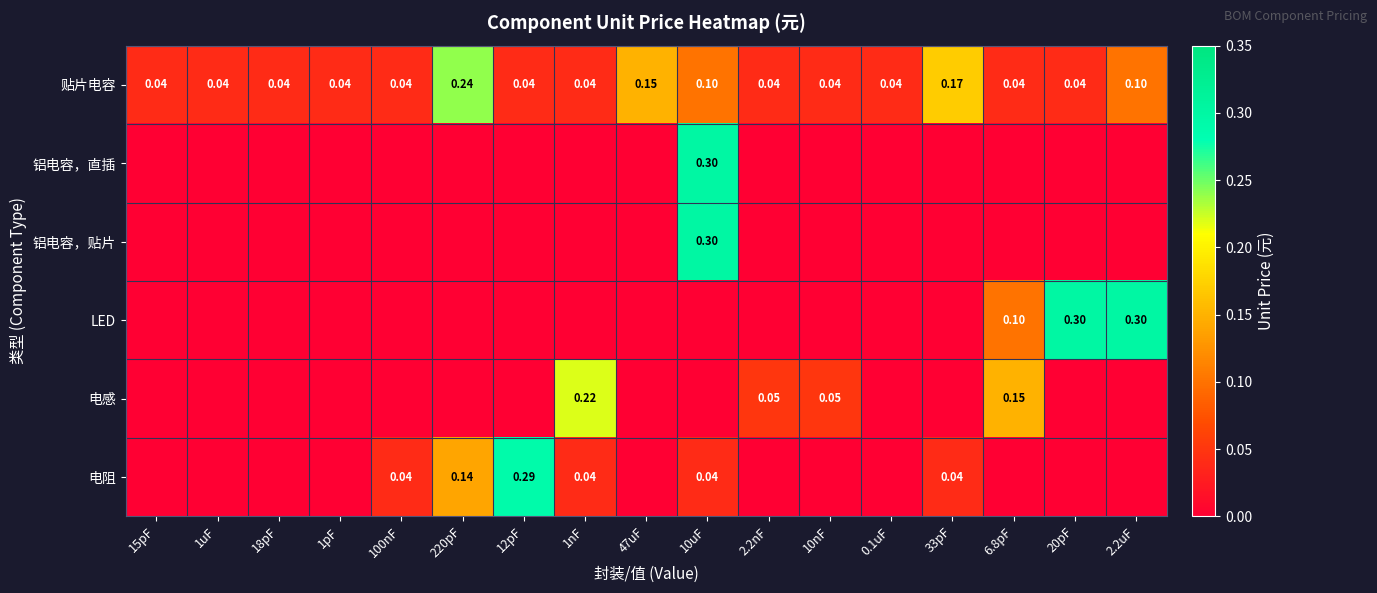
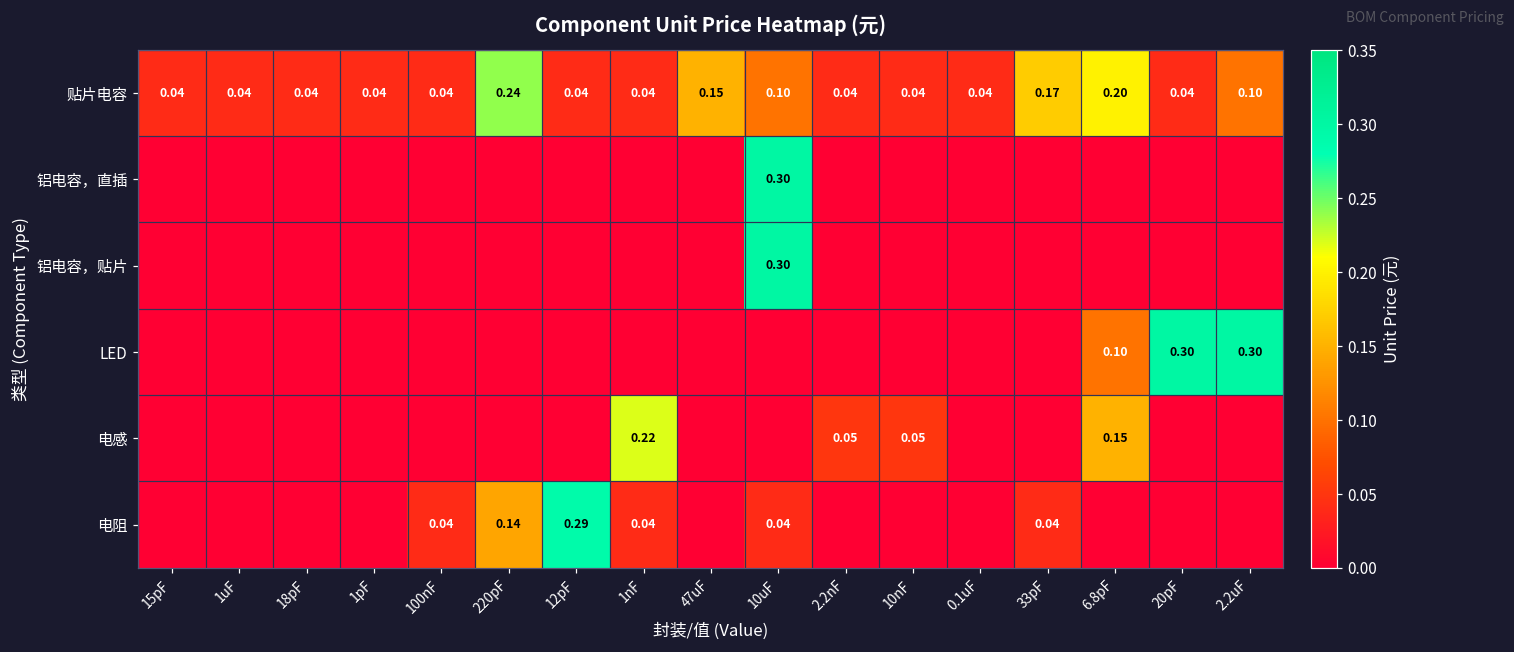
贴片电容, 6.8pF: 0.04 -> 0.20
